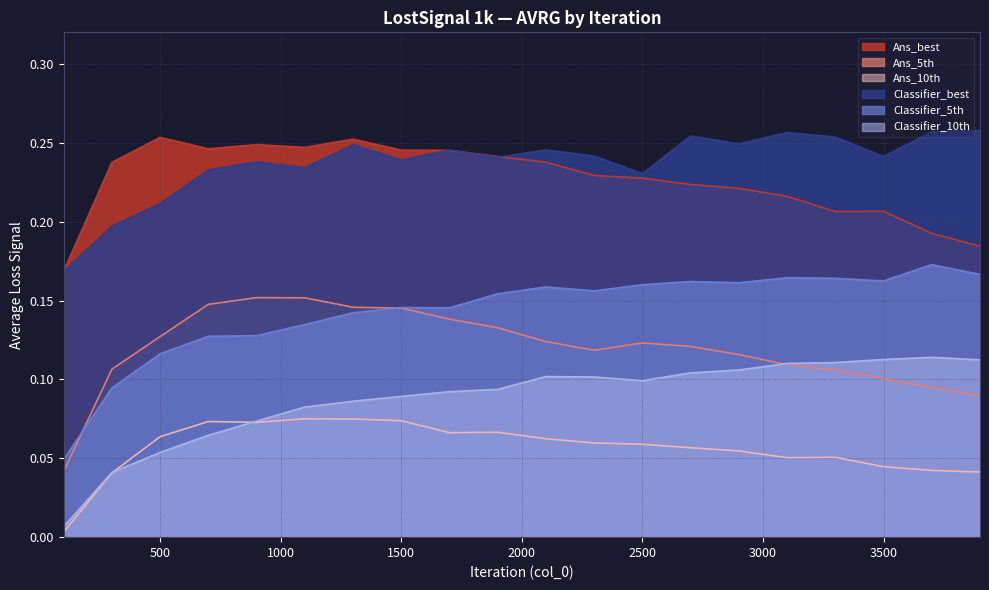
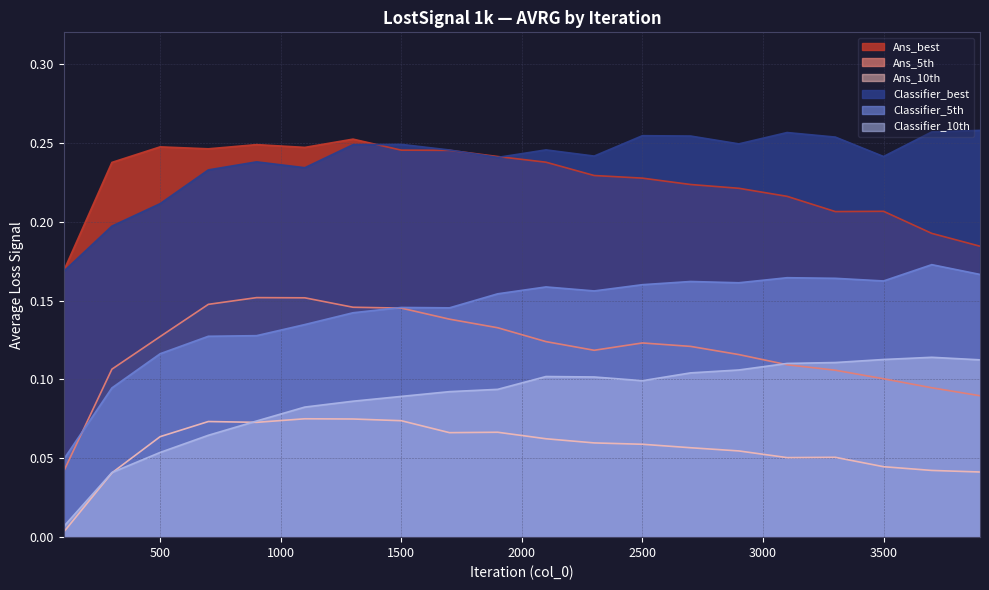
Ans_best, 500: 0.253 -> 0.247
Classifier_best, 1500: 0.239 -> 0.249
Classifier_best, 2500: 0.230 -> 0.254
